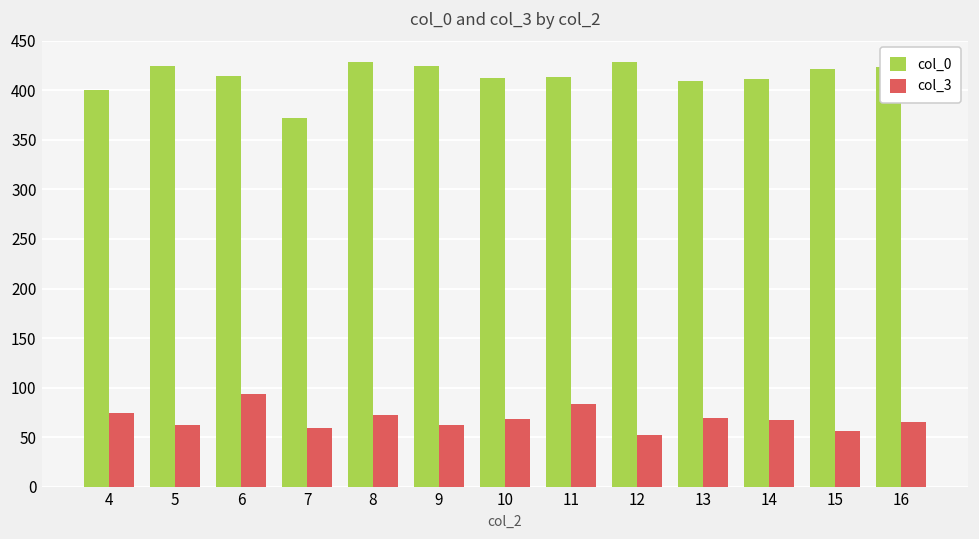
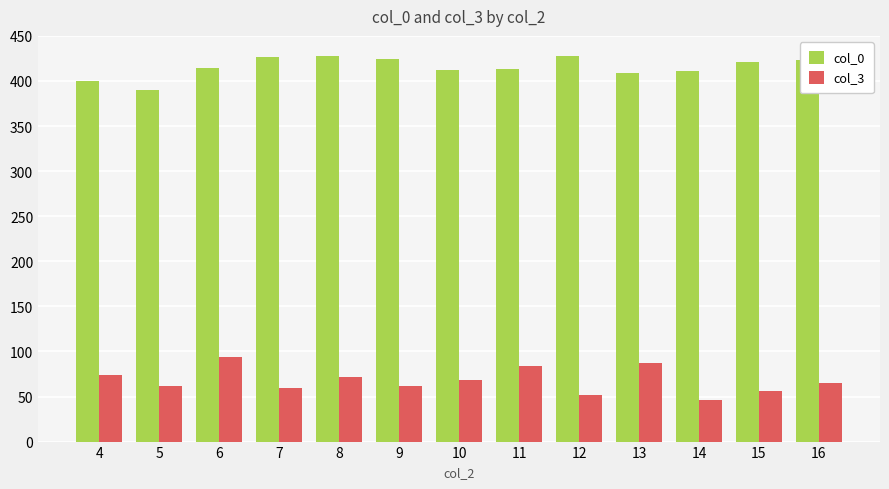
col_0, 5: 420 -> 390
col_0, 7: 370 -> 430
col_3, 13: 70 -> 90
col_3, 14: 70 -> 50
